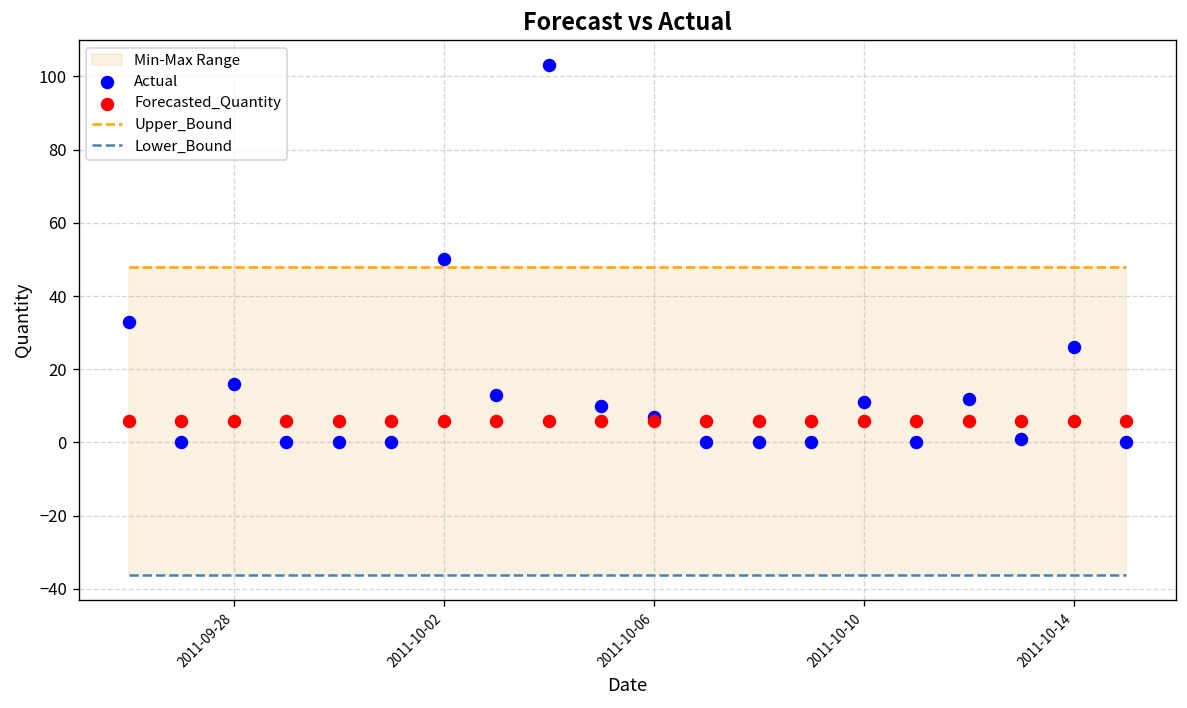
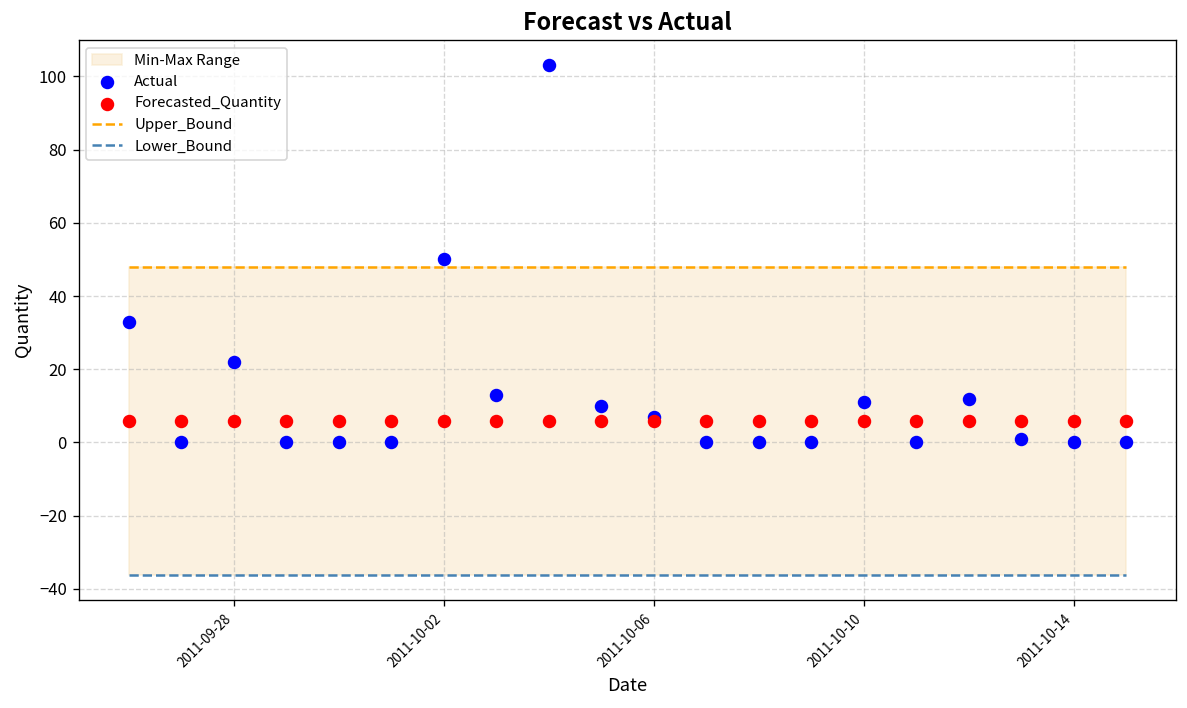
Actual, 2011-09-28: 16 -> 22
Actual, 2011-10-14: 26 -> 0
